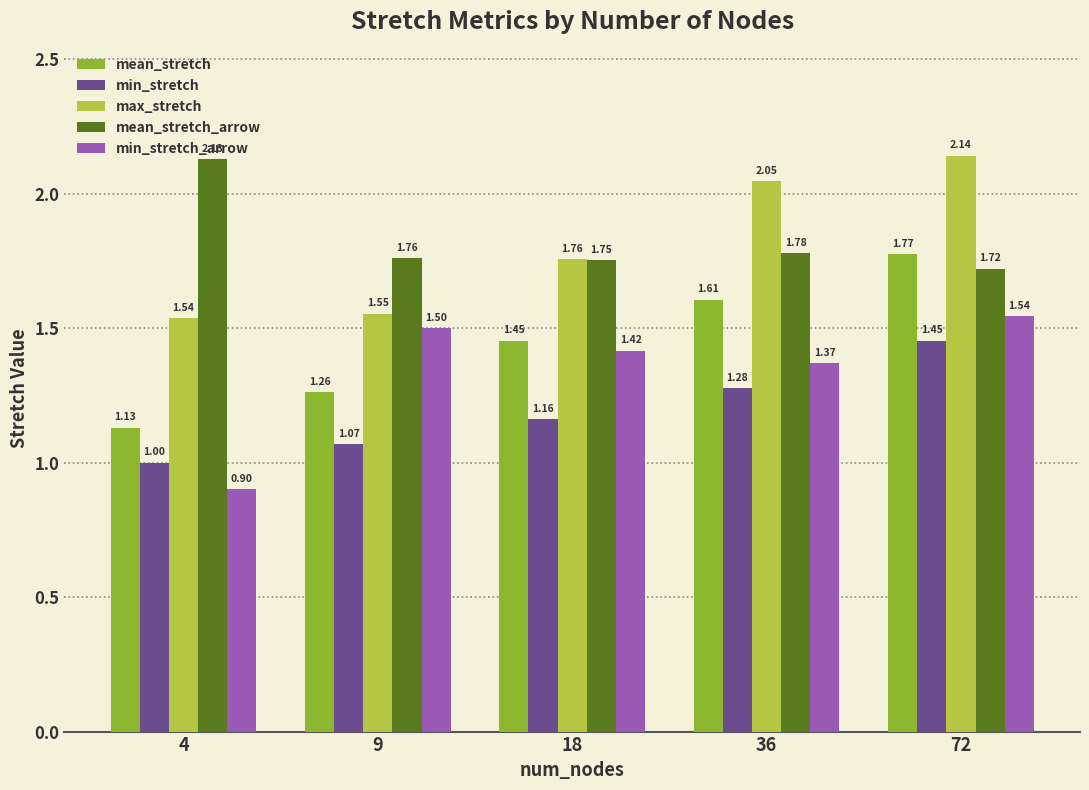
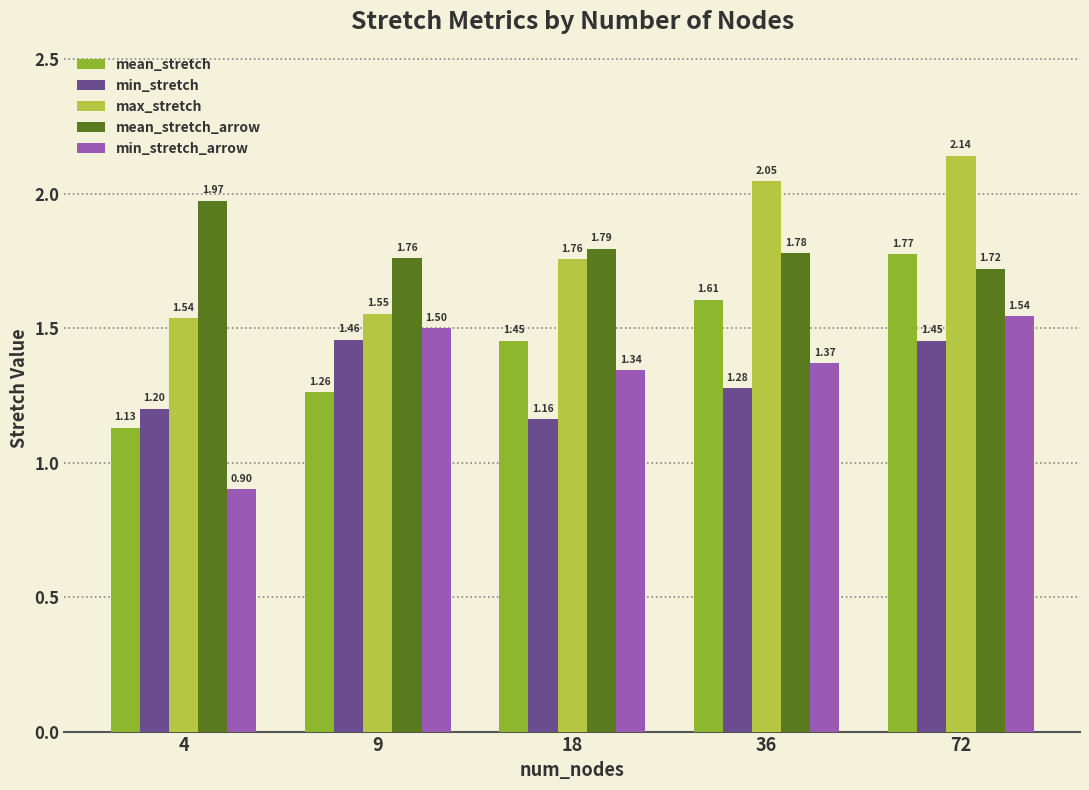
min_stretch, 4: 1.00 -> 1.20
mean_stretch_arrow, 4: 2.13 -> 1.97
min_stretch, 9: 1.07 -> 1.46
mean_stretch_arrow, 18: 1.75 -> 1.79
min_stretch_arrow, 18: 1.42 -> 1.34
